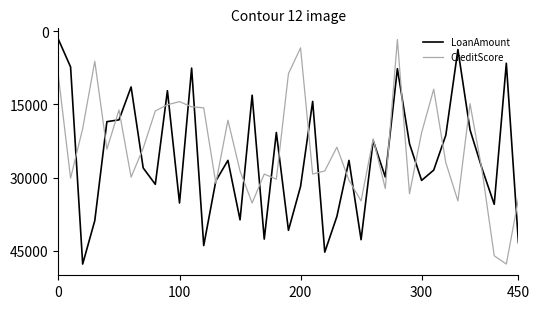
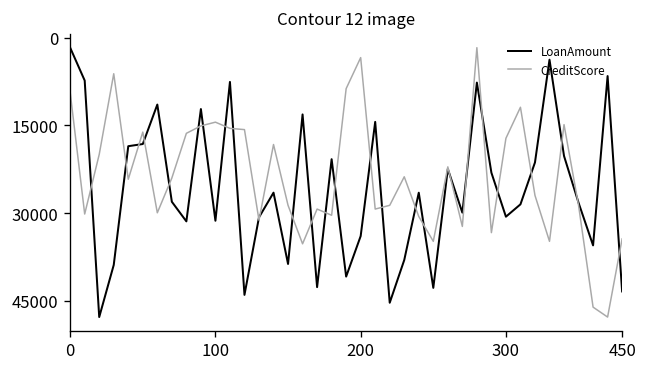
LoanAmount, 100: 35000 -> 31000
LoanAmount, 200: 32000 -> 34000
CreditScore, 300: 21000 -> 17000
